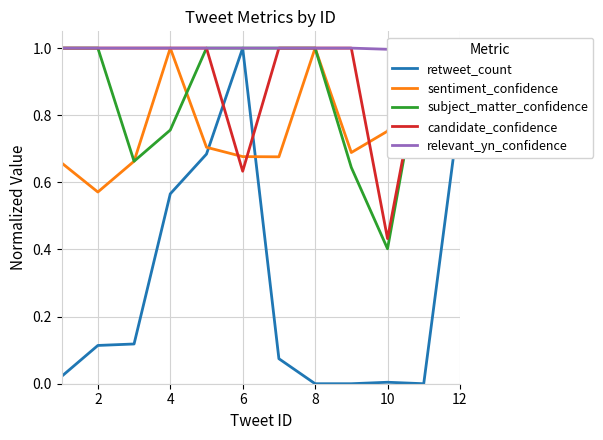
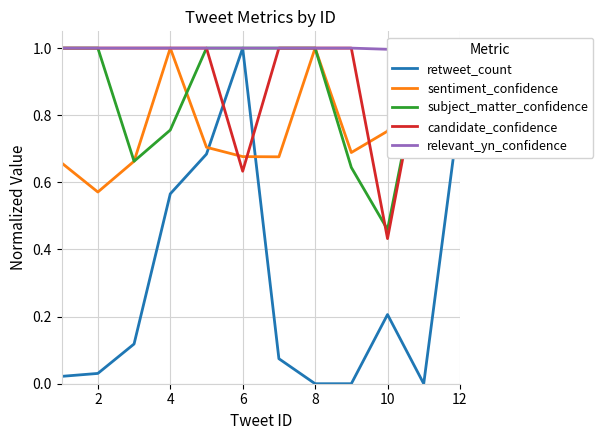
retweet_count, 2: 0.11 -> 0.03
retweet_count, 10: 0.00 -> 0.21
subject_matter_confidence, 10: 0.40 -> 0.46
